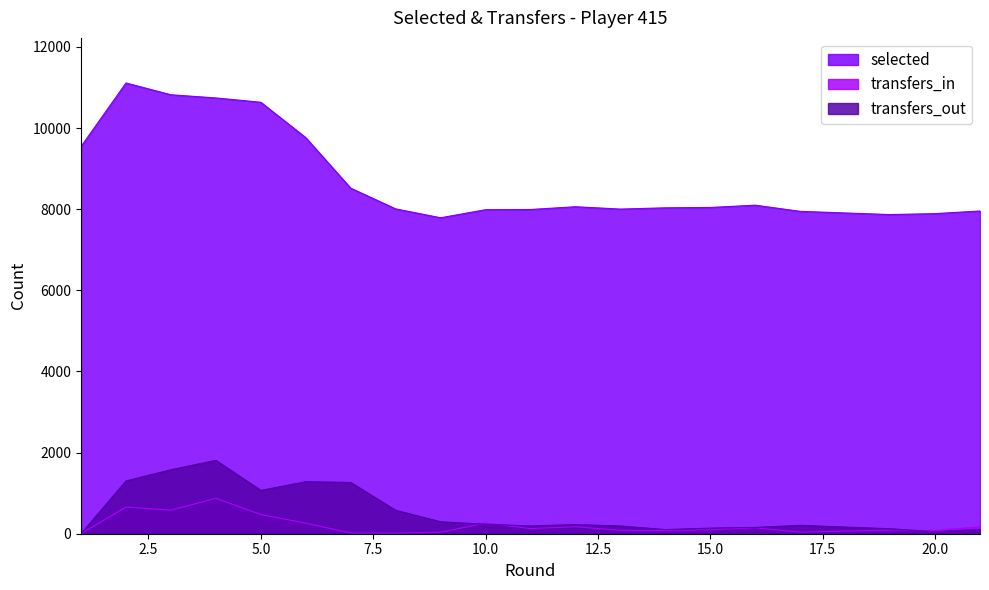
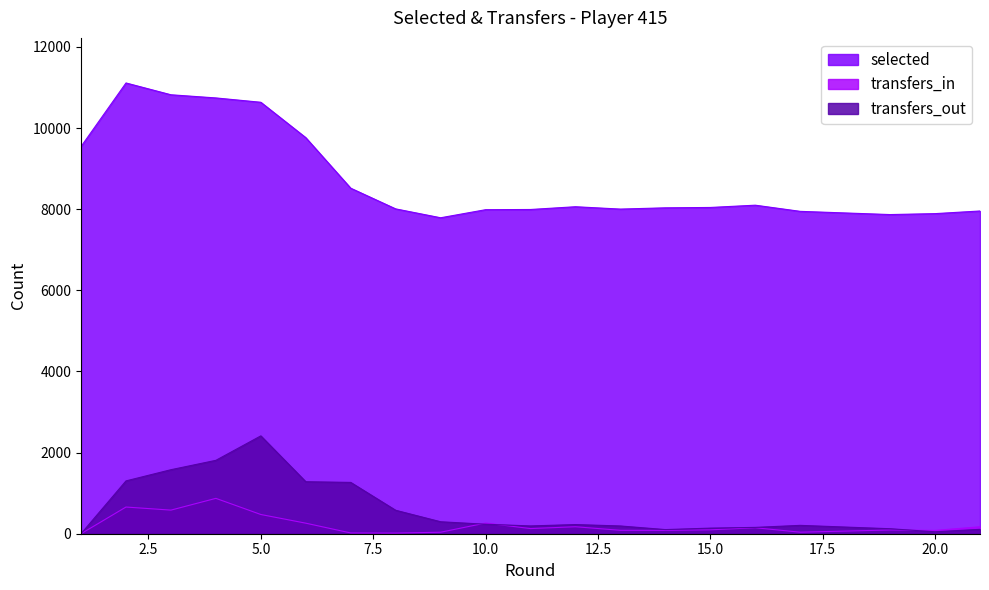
transfers_out, 5.0: 1100 -> 2400
